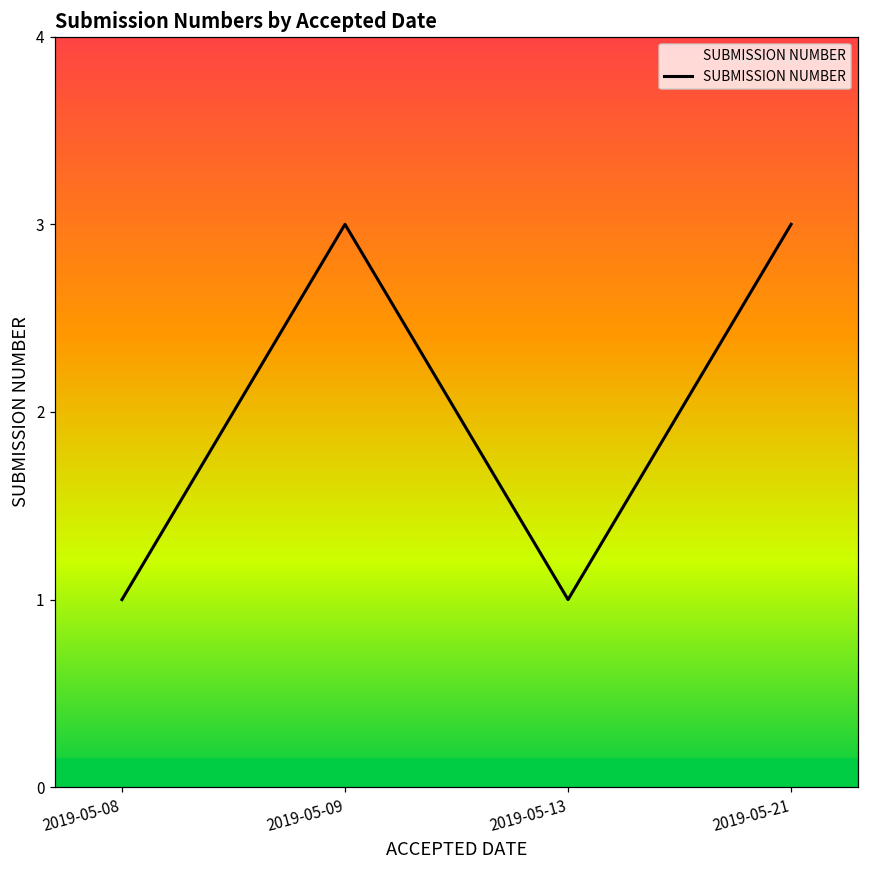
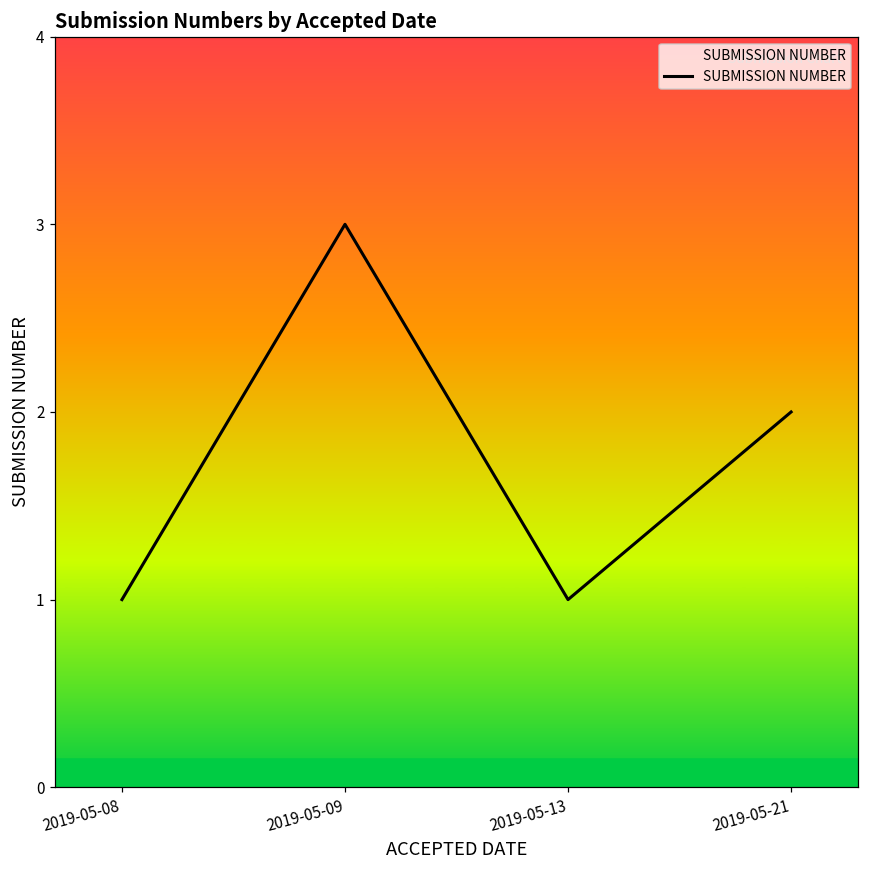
2019-05-21: 3 -> 2
